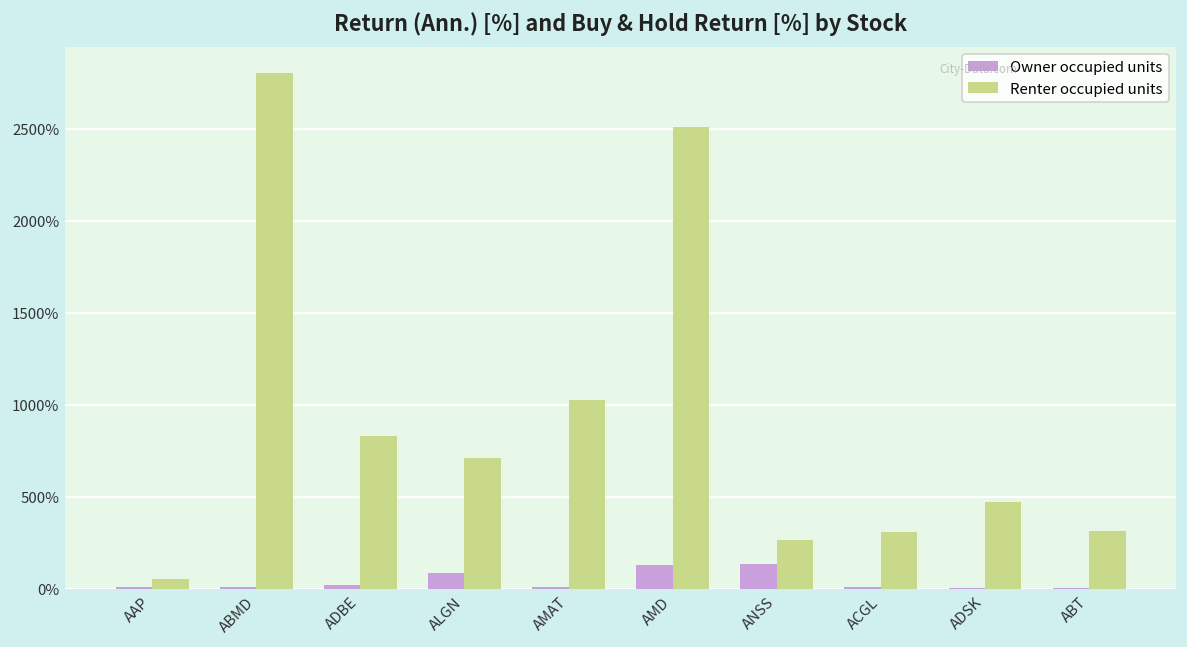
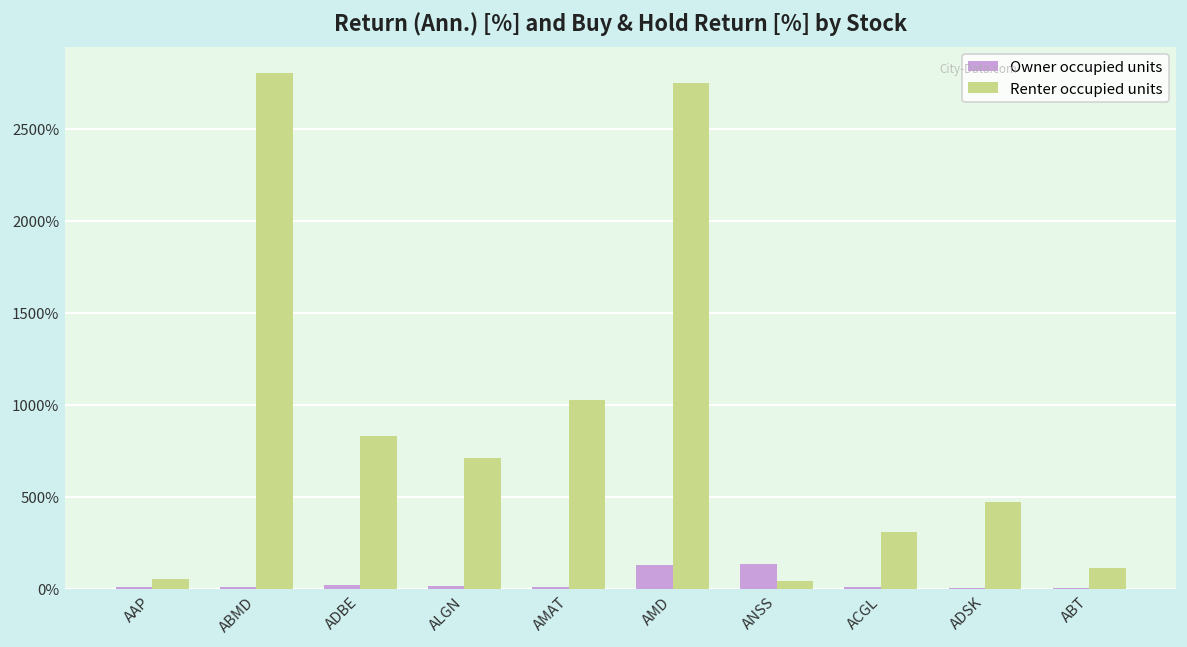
Owner occupied units, ALGN: 80% -> 10%
Renter occupied units, AMD: 2510% -> 2750%
Renter occupied units, ANSS: 260% -> 40%
Renter occupied units, ABT: 310% -> 110%
